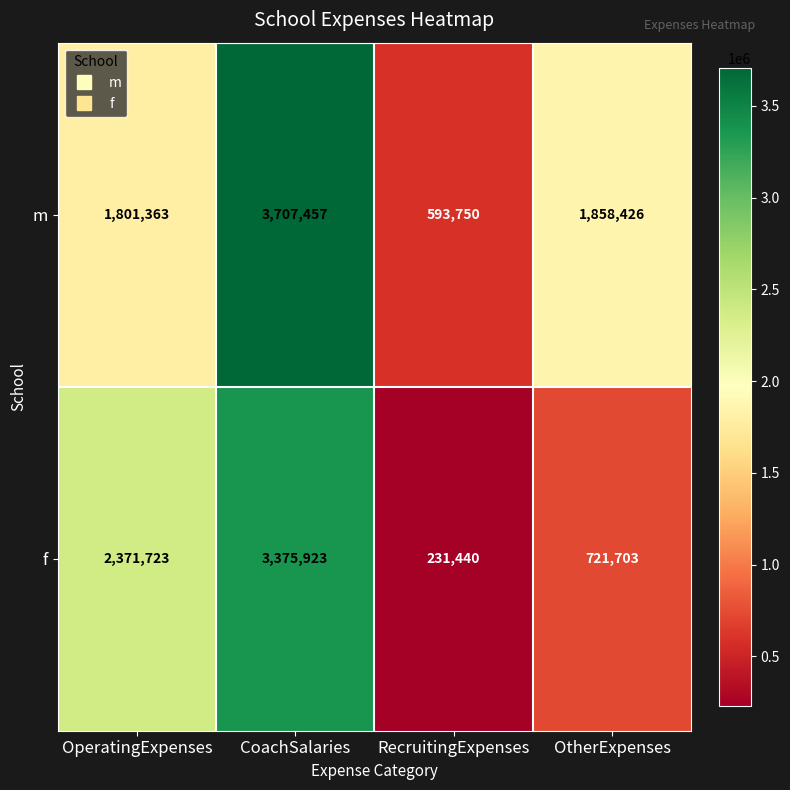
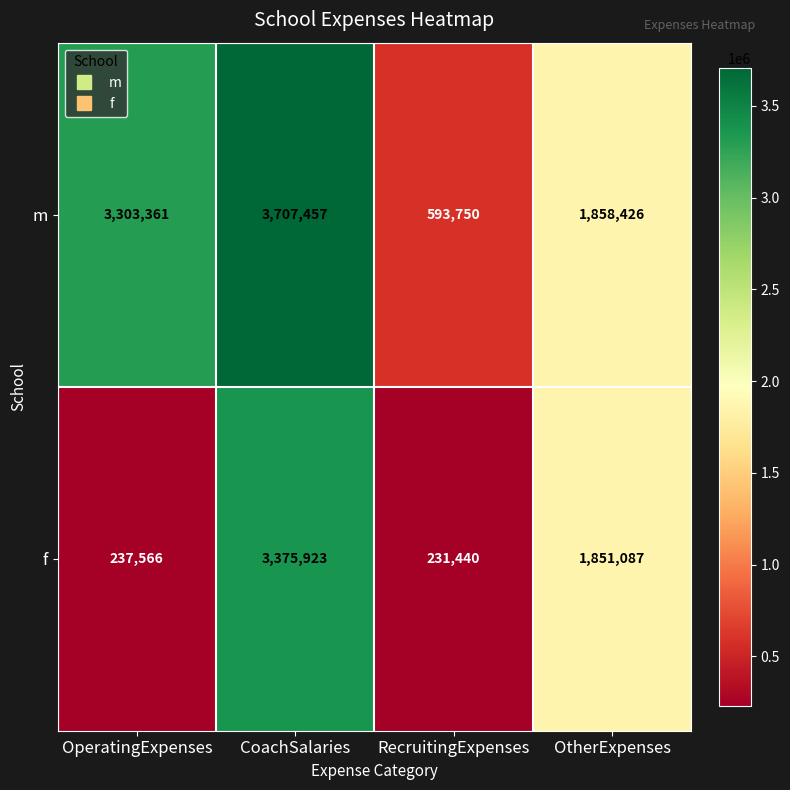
m, OperatingExpenses: 1,801,363 -> 3,303,361
f, OperatingExpenses: 2,371,723 -> 237,566
f, OtherExpenses: 721,703 -> 1,851,087
